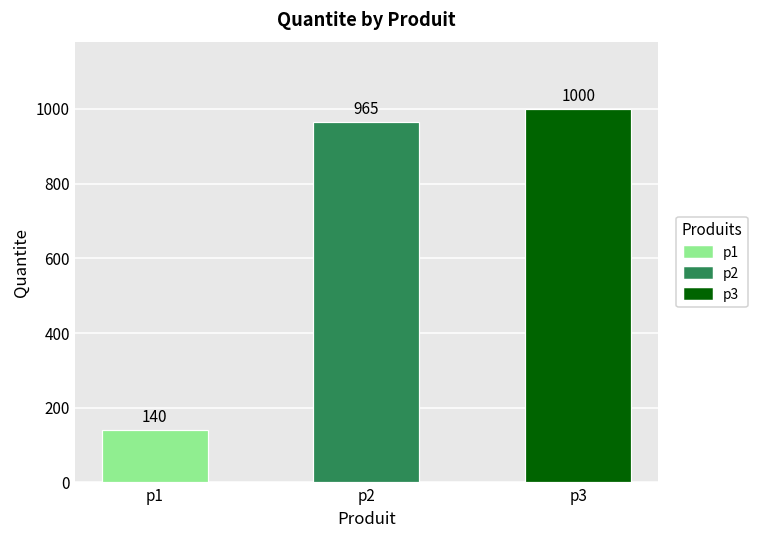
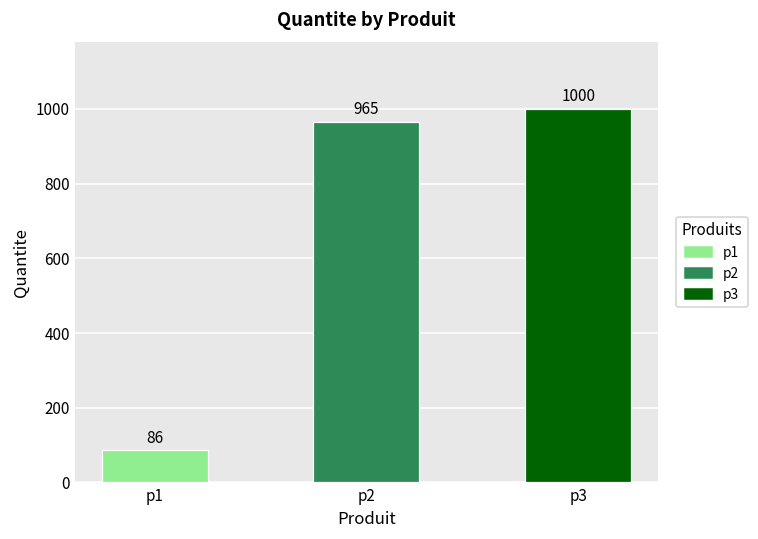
p1: 140 -> 86
